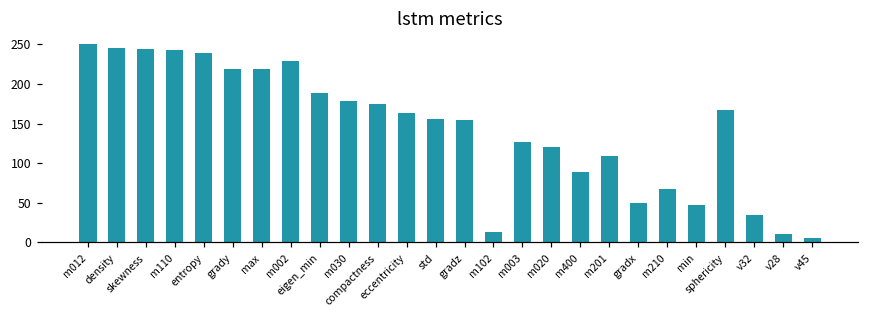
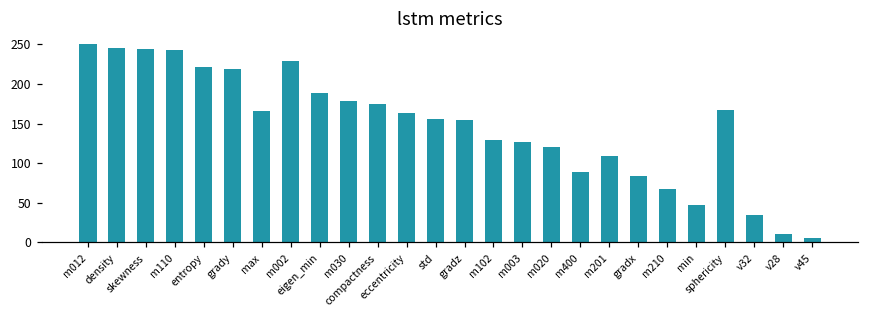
entropy: 240 -> 220
max: 220 -> 170
m102: 10 -> 130
gradx: 50 -> 80
